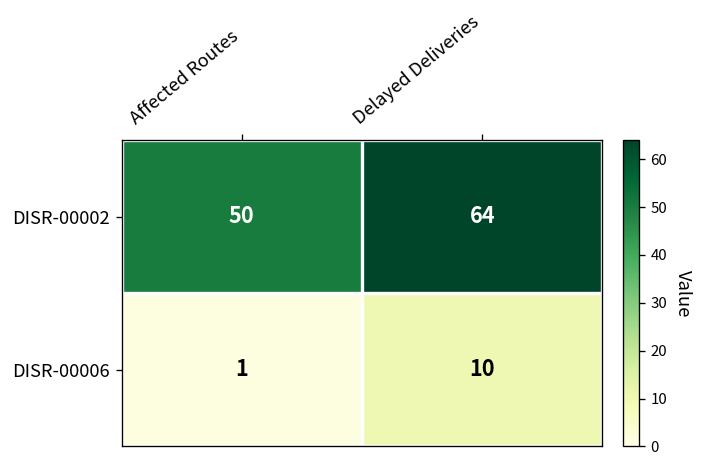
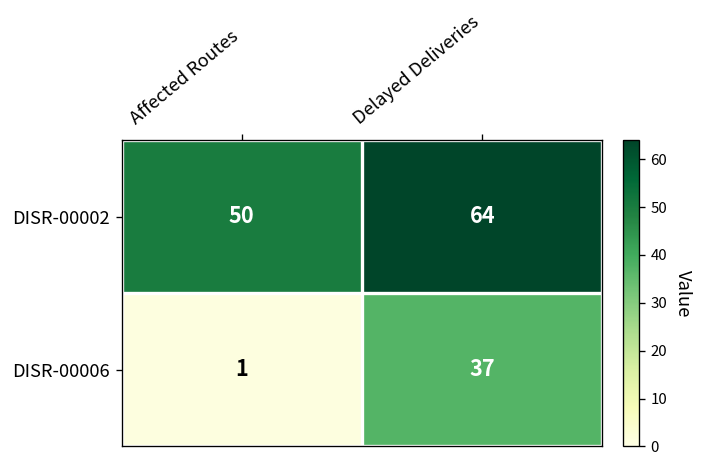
DISR-00006, Delayed Deliveries: 10 -> 37
